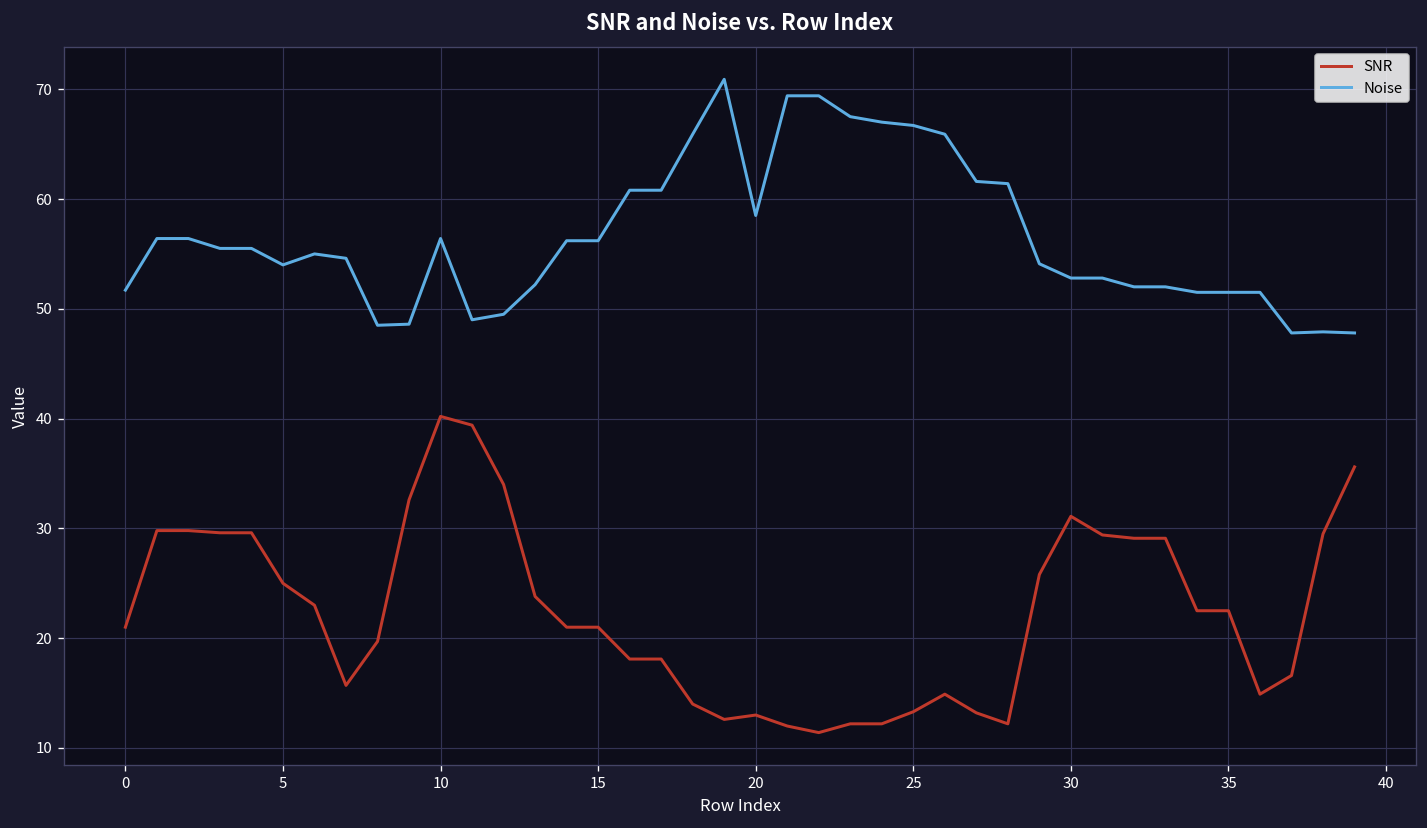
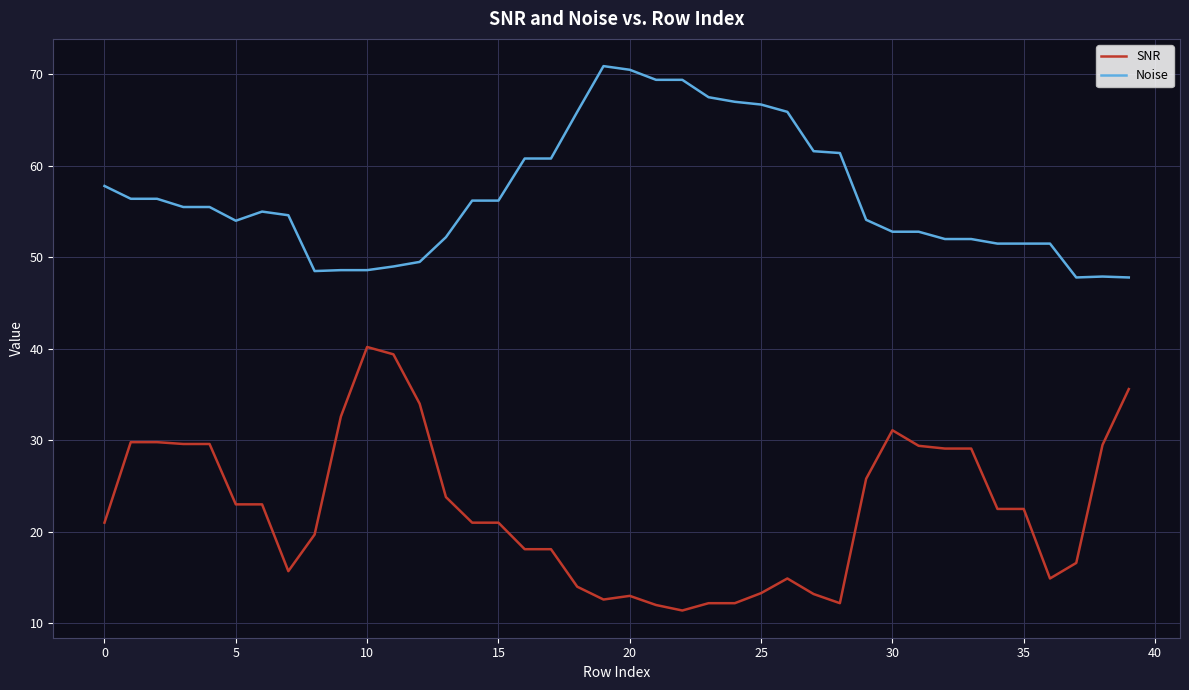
Noise, 0: 52 -> 58
SNR, 5: 25 -> 23
Noise, 10: 56 -> 49
Noise, 20: 59 -> 71
